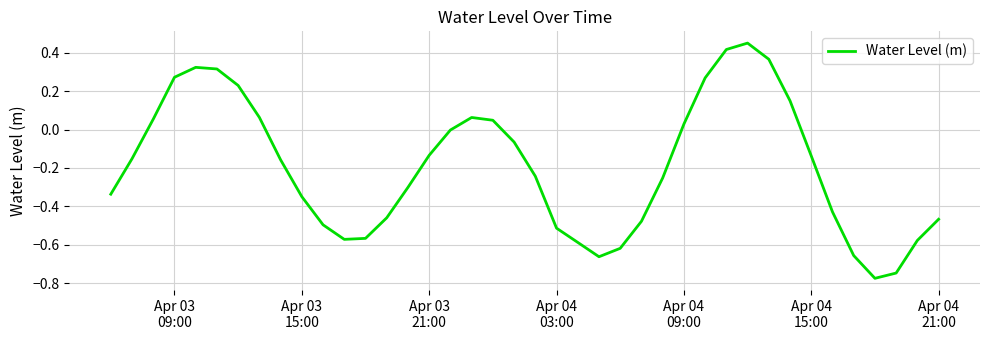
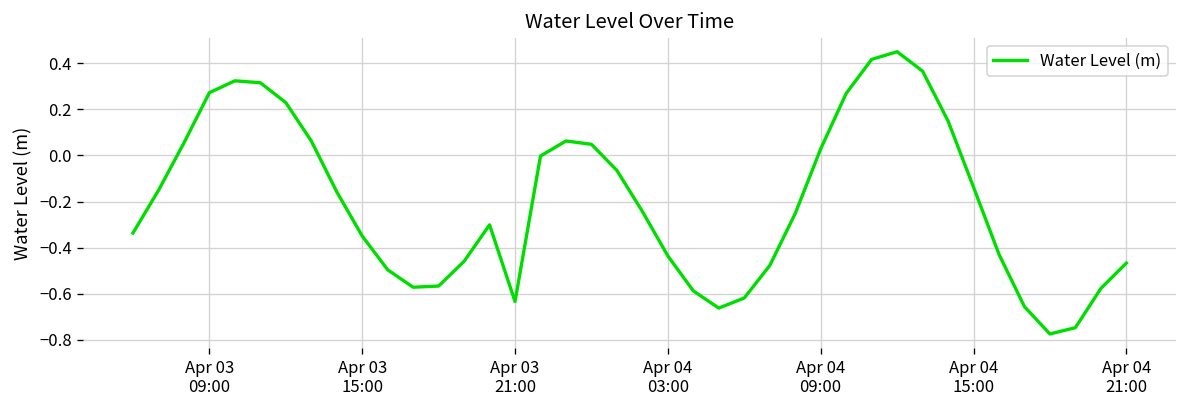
Apr 03 21:00: -0.13 -> -0.63
Apr 04 03:00: -0.51 -> -0.44
